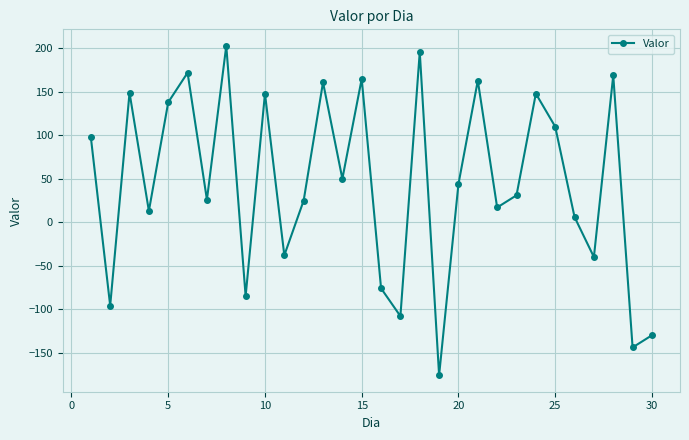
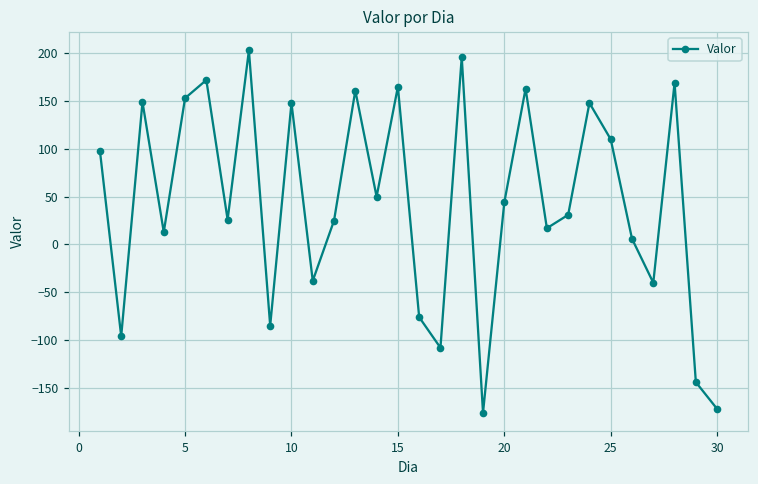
5: 140 -> 150
30: -130 -> -170
